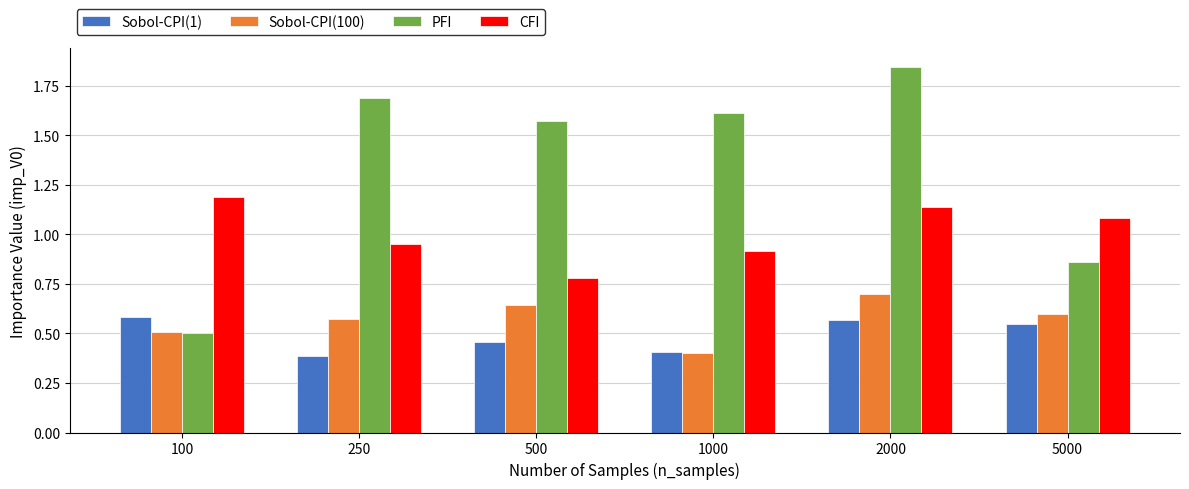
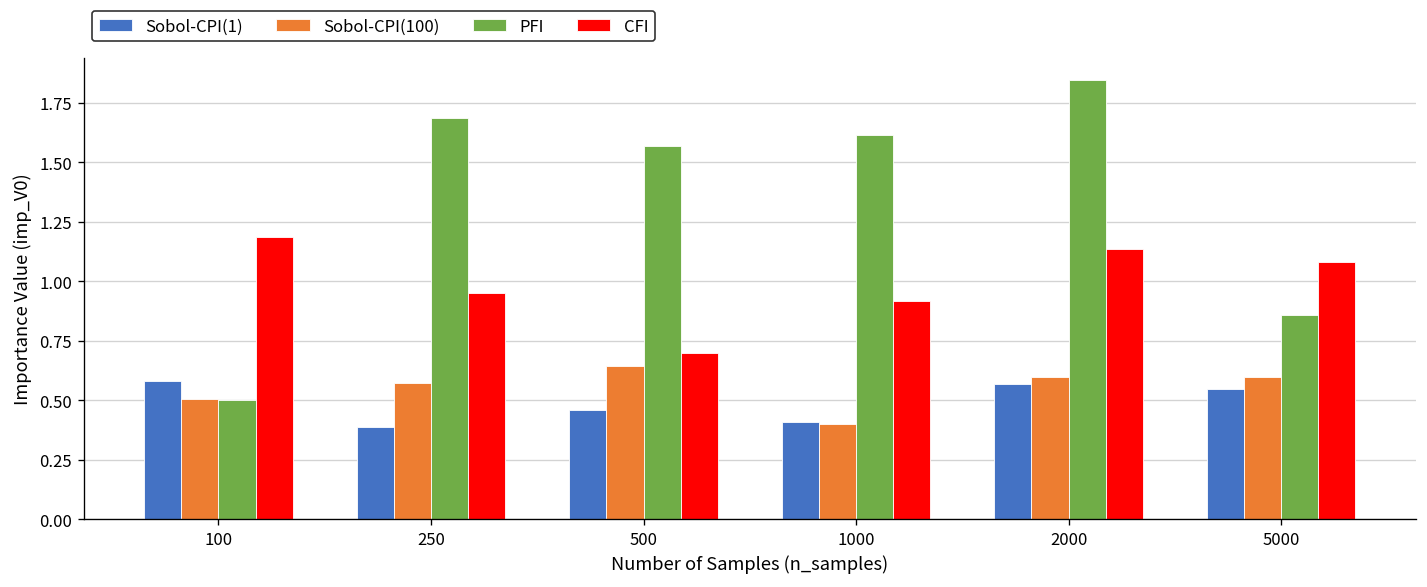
CFI, 500: 0.78 -> 0.70
Sobol-CPI(100), 2000: 0.70 -> 0.60
